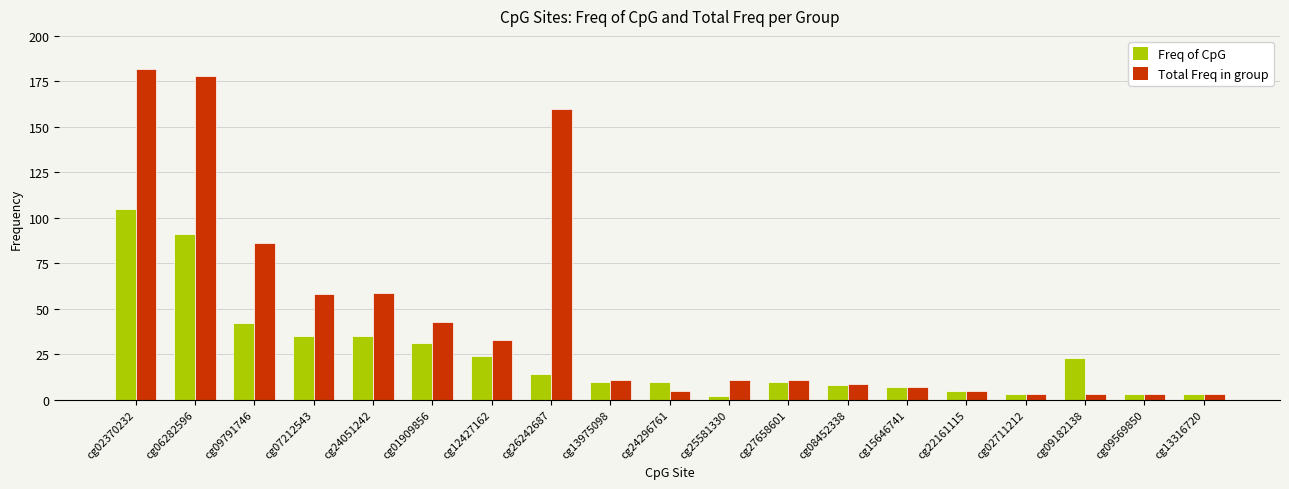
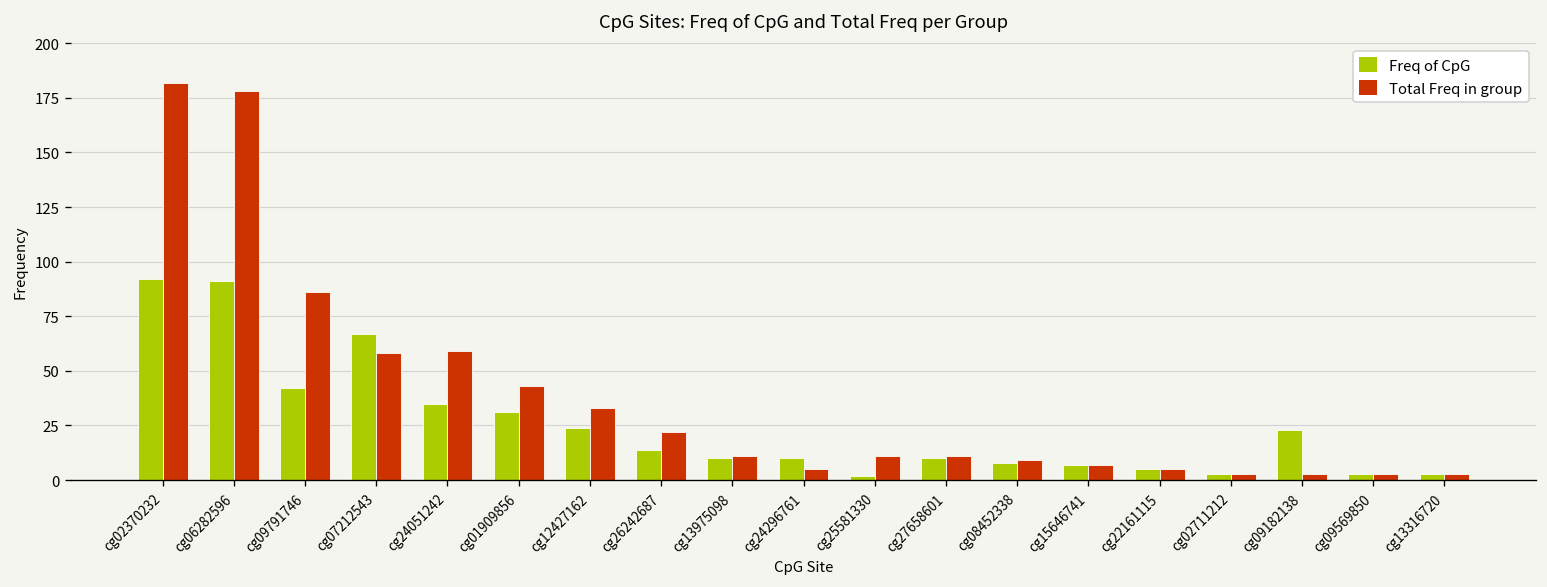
Freq of CpG, cg02370232: 105 -> 92
Freq of CpG, cg07212543: 35 -> 67
Total Freq in group, cg26242687: 160 -> 22
